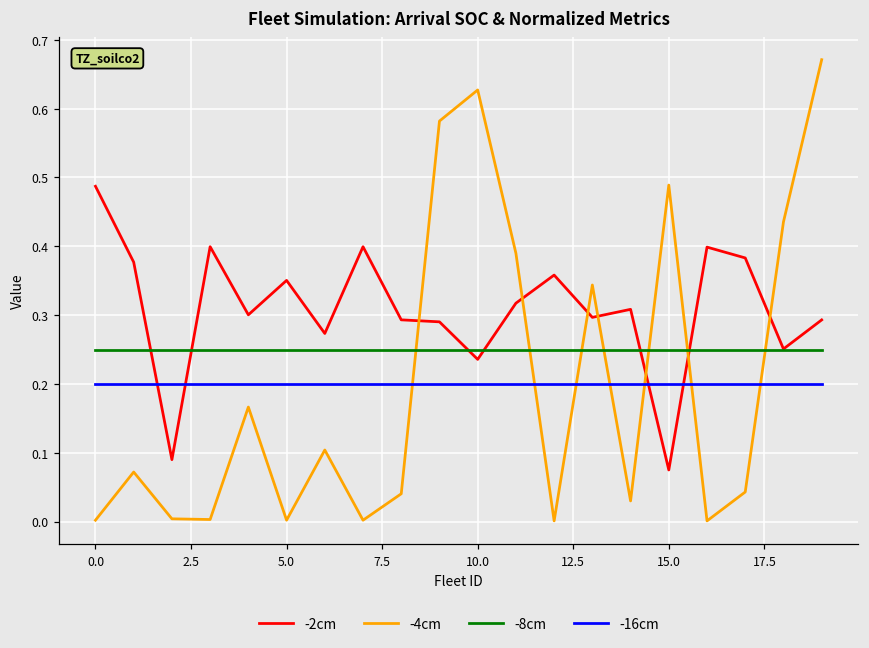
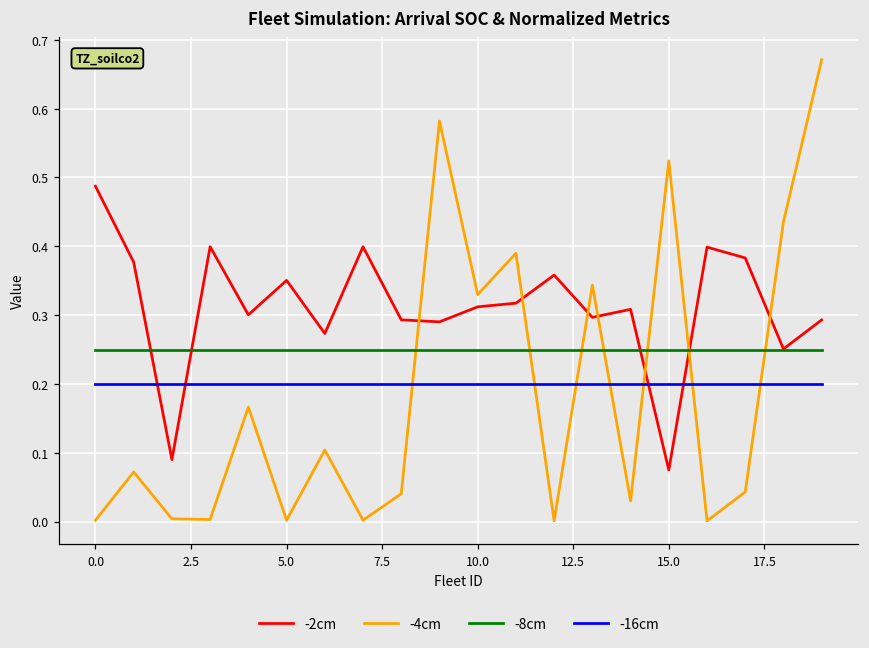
-2cm, 10.0: 0.24 -> 0.31
-4cm, 10.0: 0.63 -> 0.33
-4cm, 15.0: 0.49 -> 0.52
